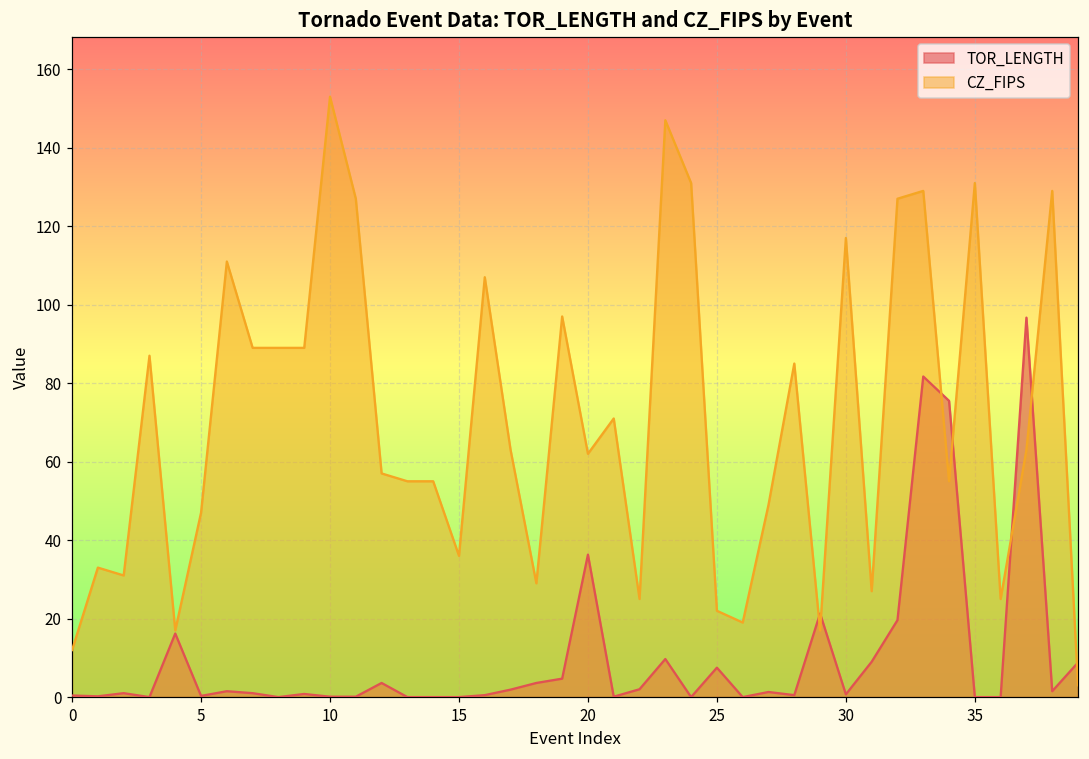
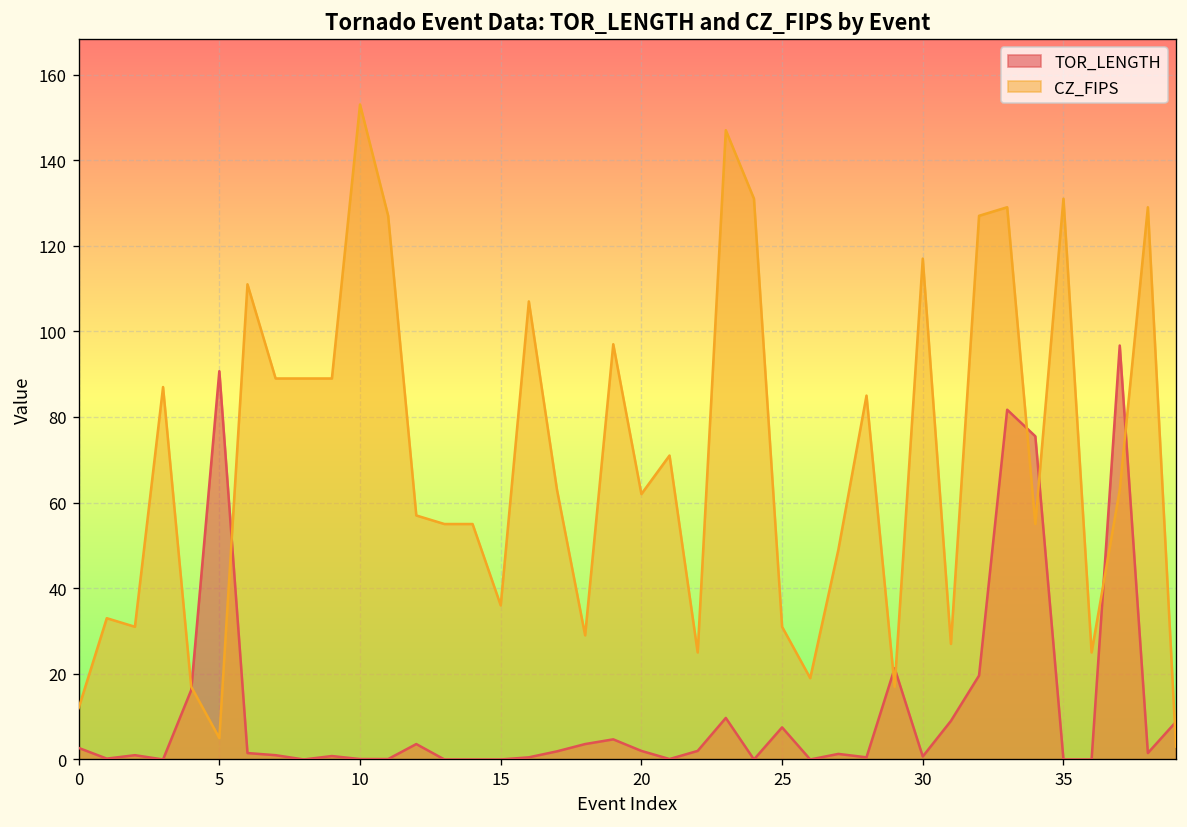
TOR_LENGTH, 0: 0 -> 3
TOR_LENGTH, 5: 0 -> 91
CZ_FIPS, 5: 47 -> 5
TOR_LENGTH, 20: 36 -> 2
CZ_FIPS, 25: 22 -> 31
